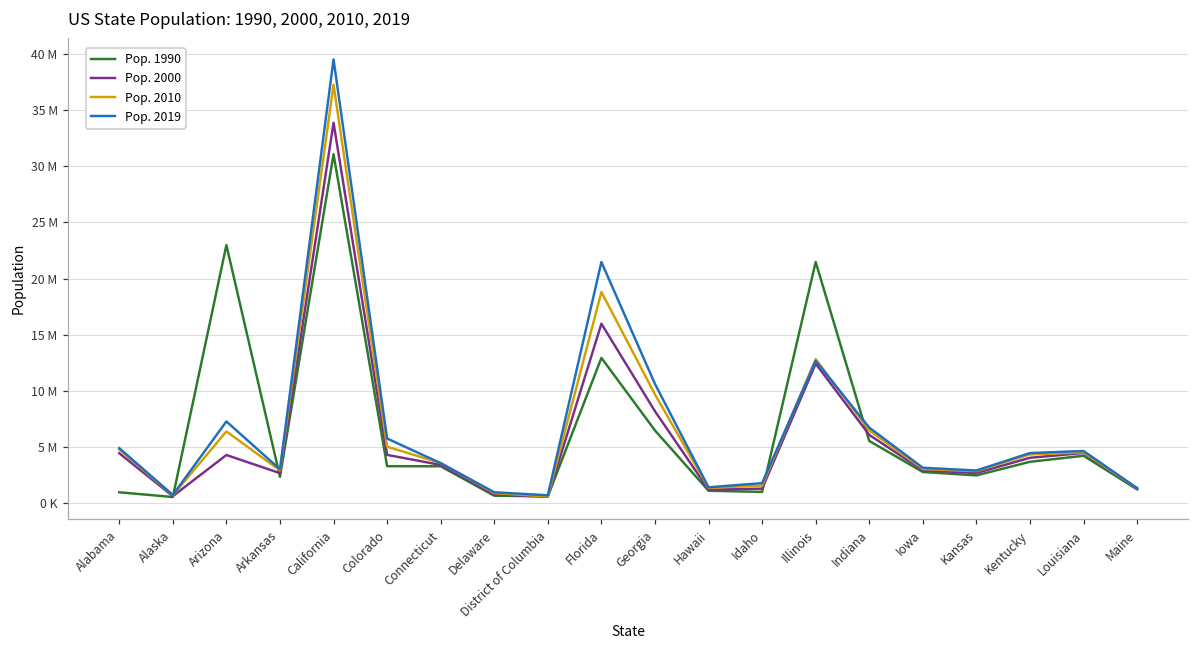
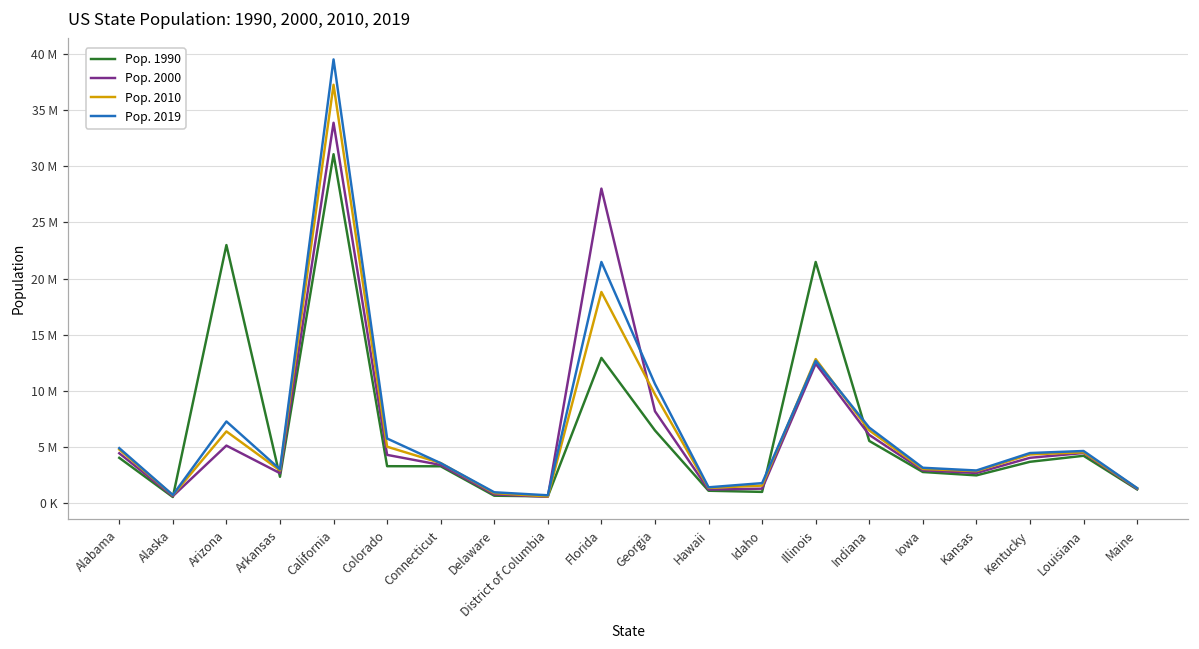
Pop. 1990, Alabama: 1000000 -> 4000000
Pop. 2000, Arizona: 4300000 -> 5100000
Pop. 2000, Florida: 16000000 -> 28000000
